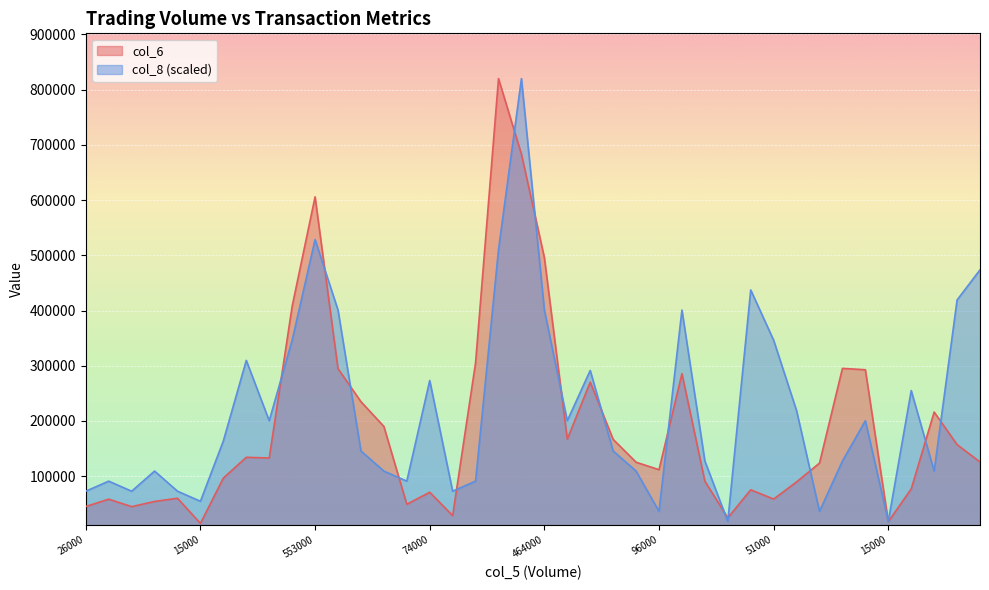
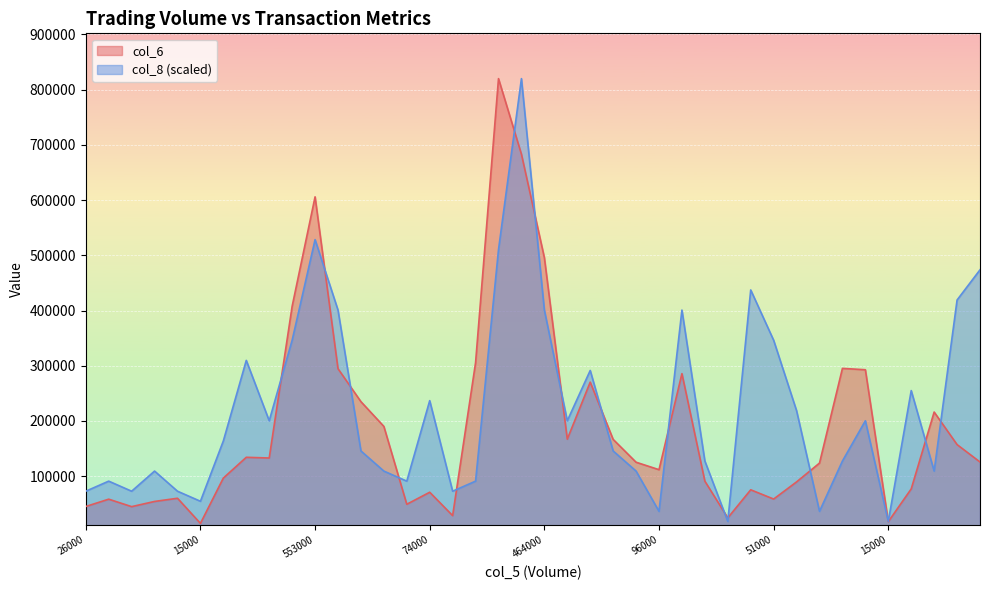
col_8 (scaled), 74000: 270000 -> 240000
